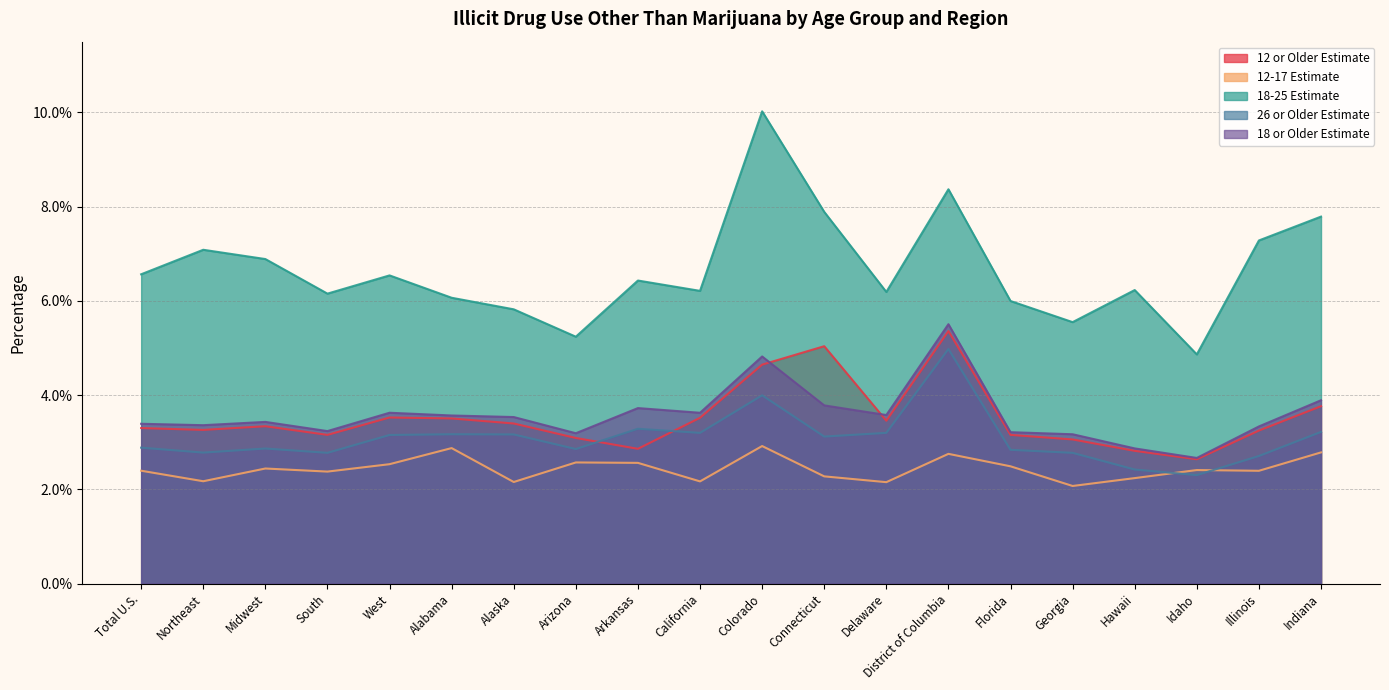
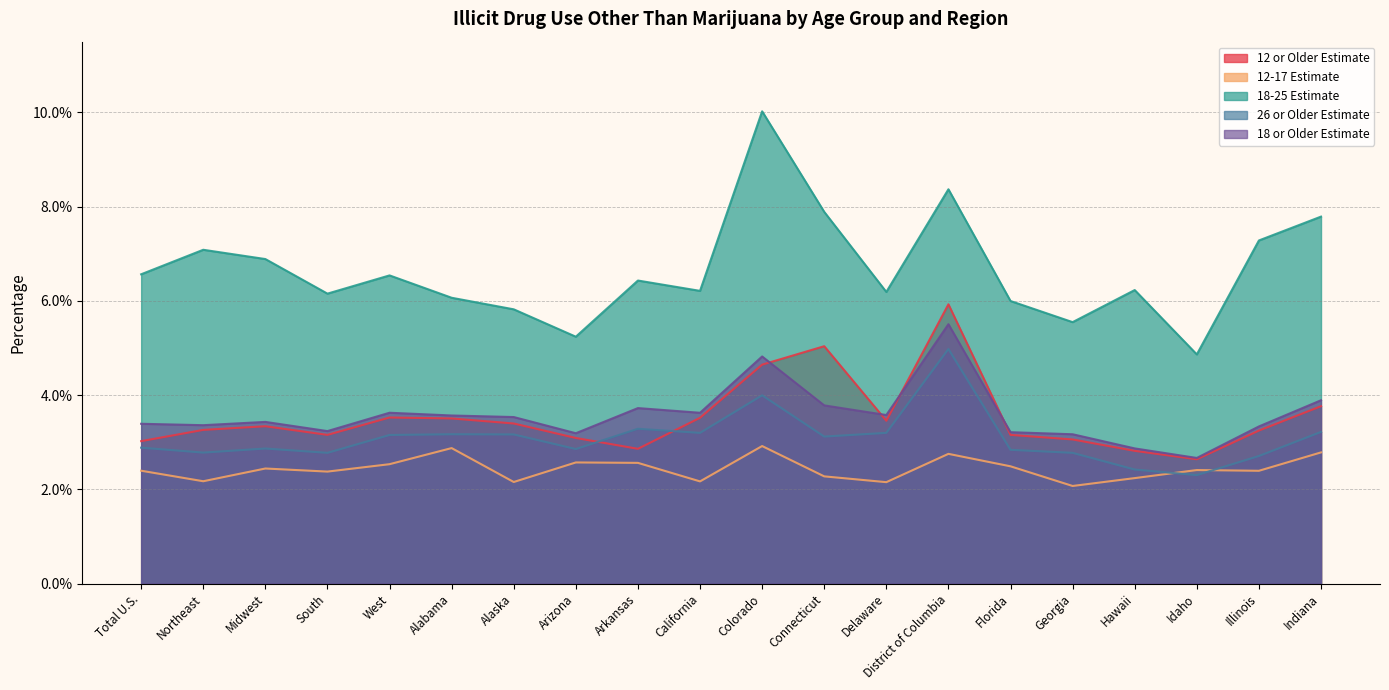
12 or Older Estimate, Total U.S.: 3.3% -> 3.0%
12 or Older Estimate, District of Columbia: 5.4% -> 5.9%
